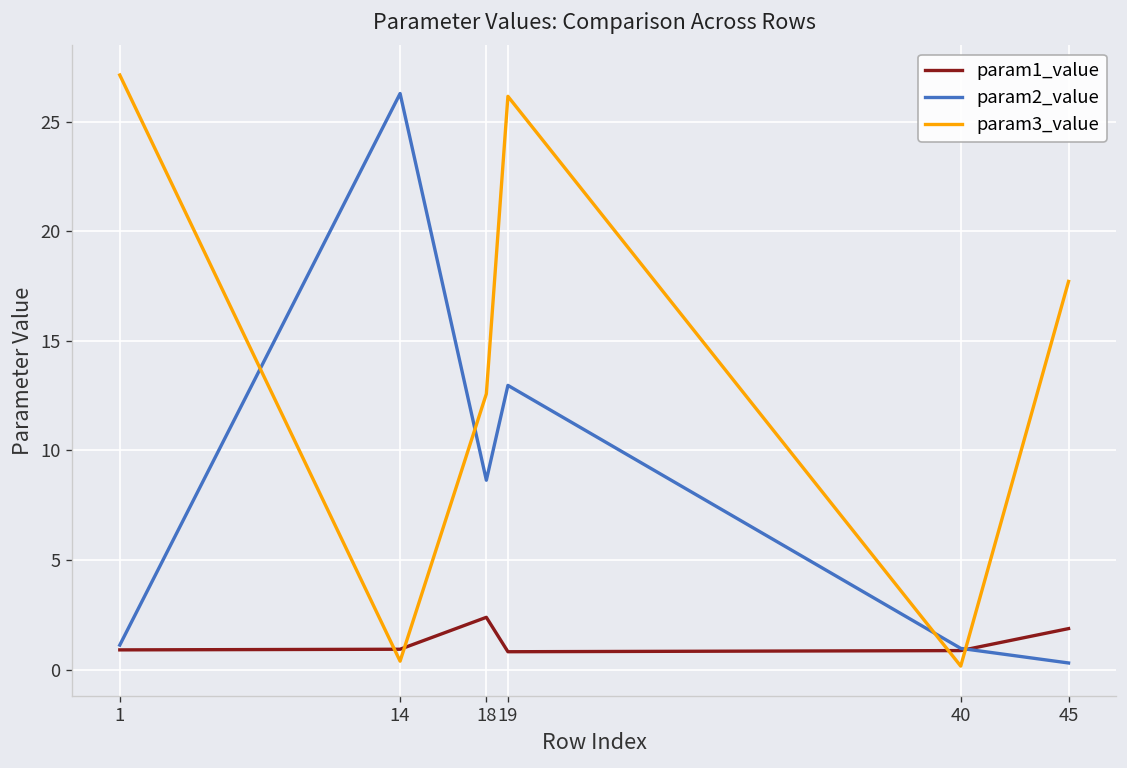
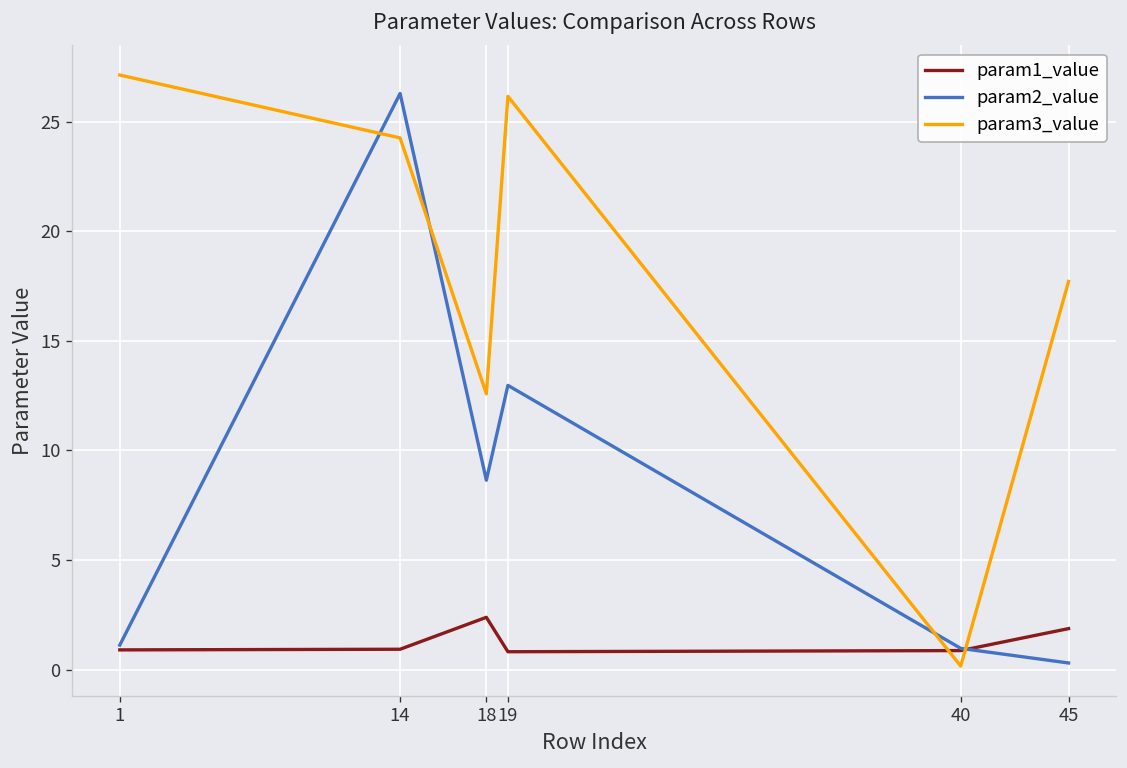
param3_value, 14: 0.4 -> 24.3
